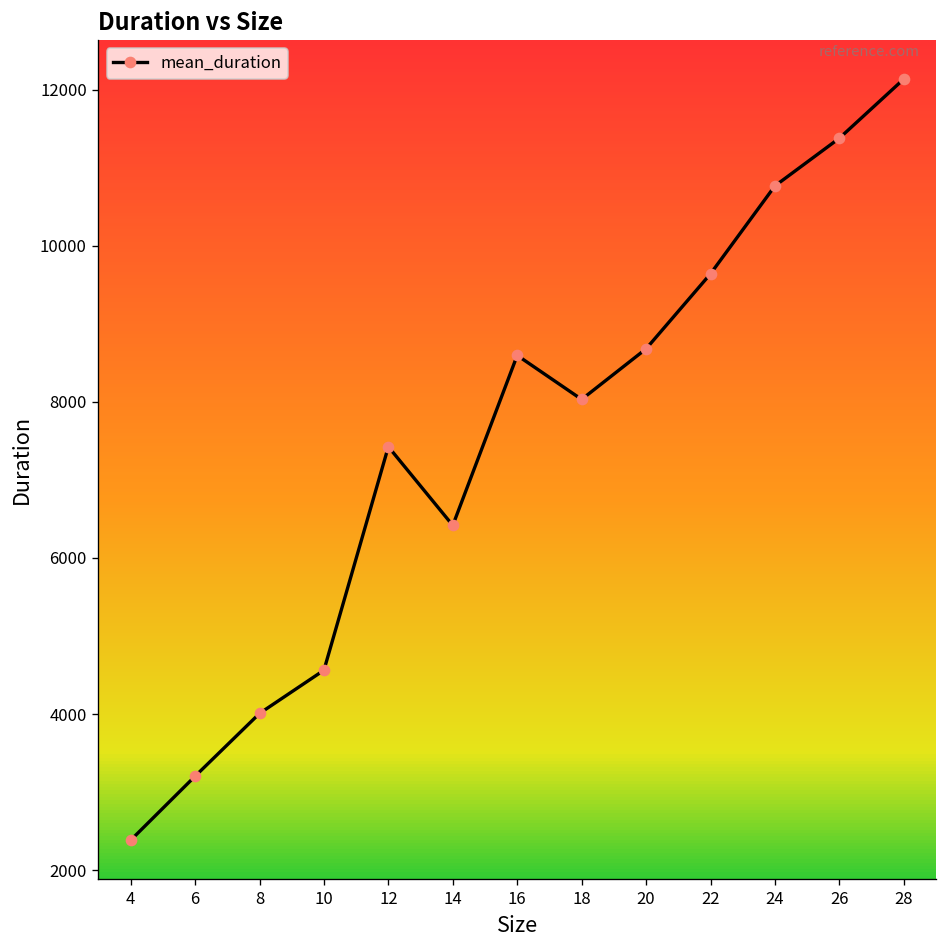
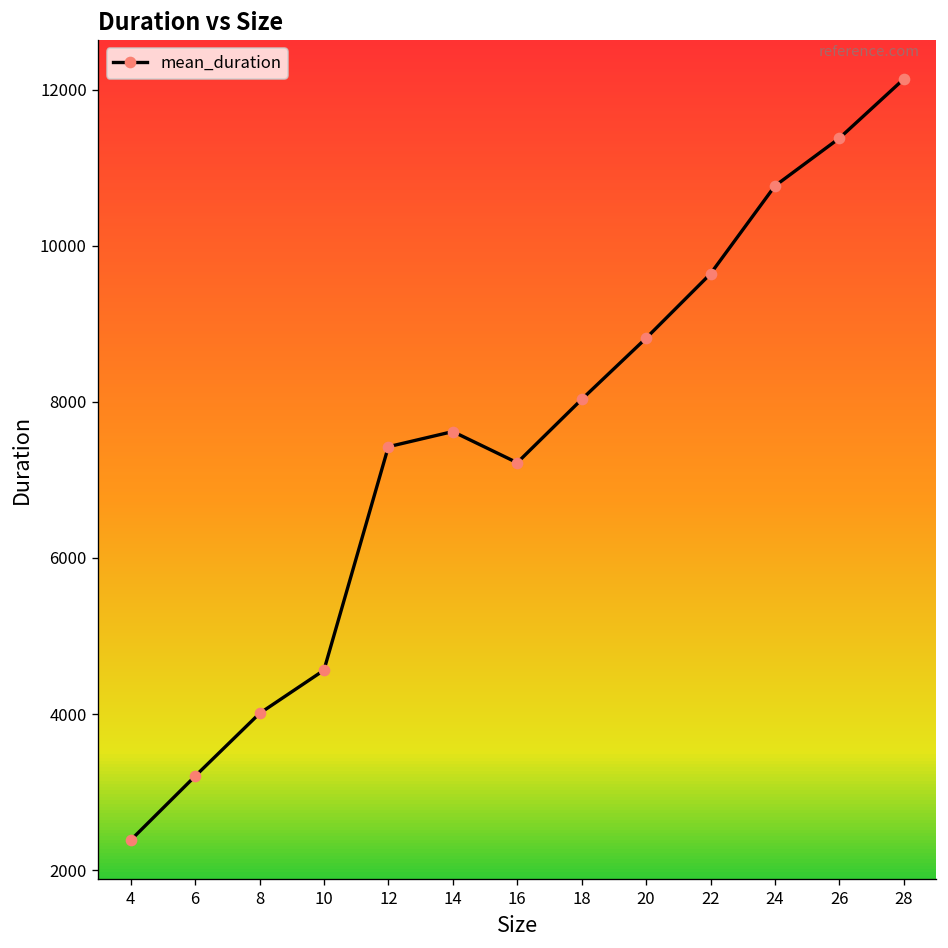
14: 6400 -> 7600
16: 8600 -> 7200
20: 8700 -> 8800
